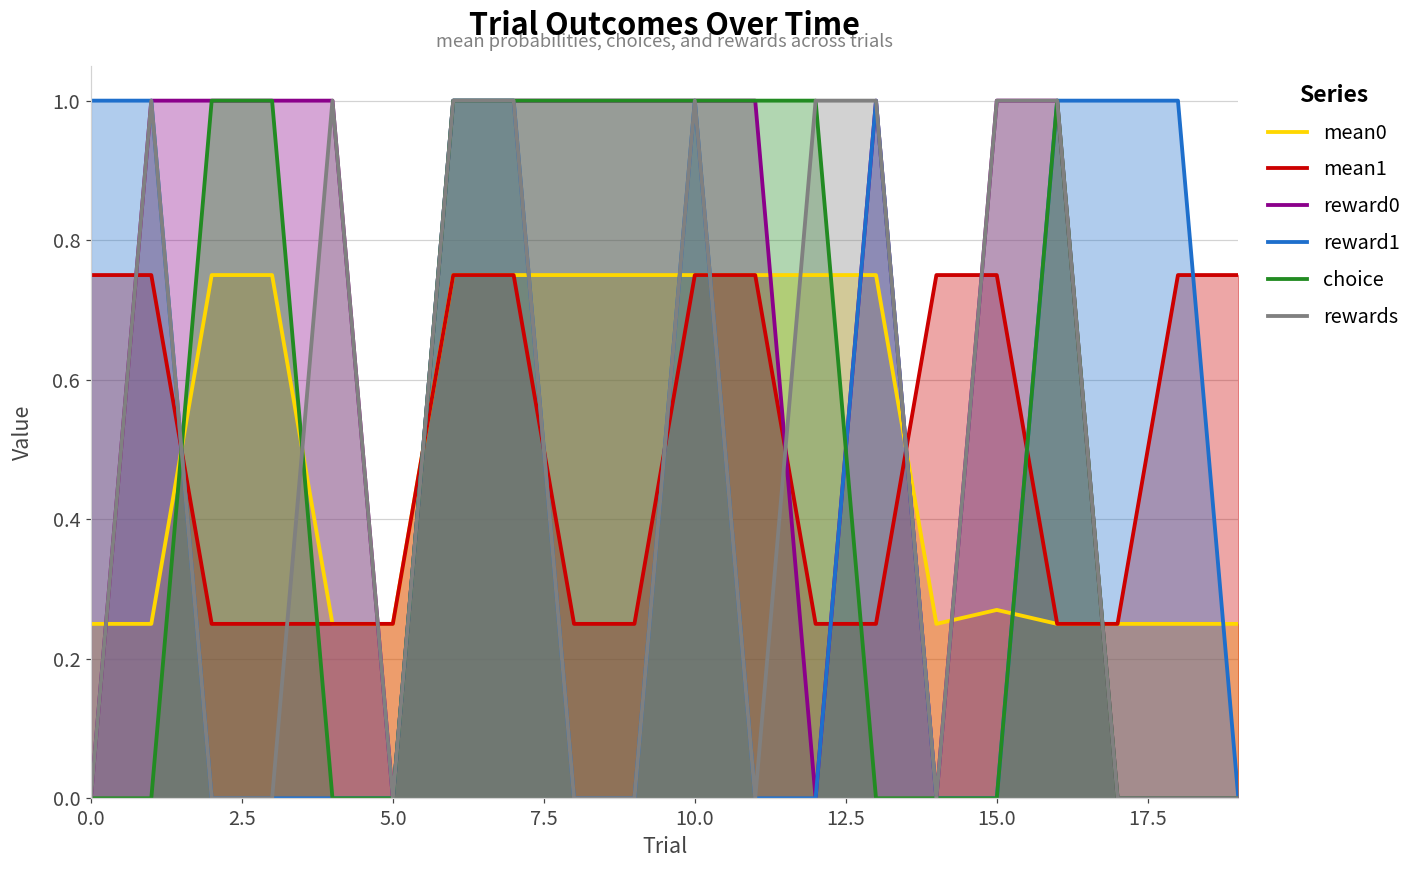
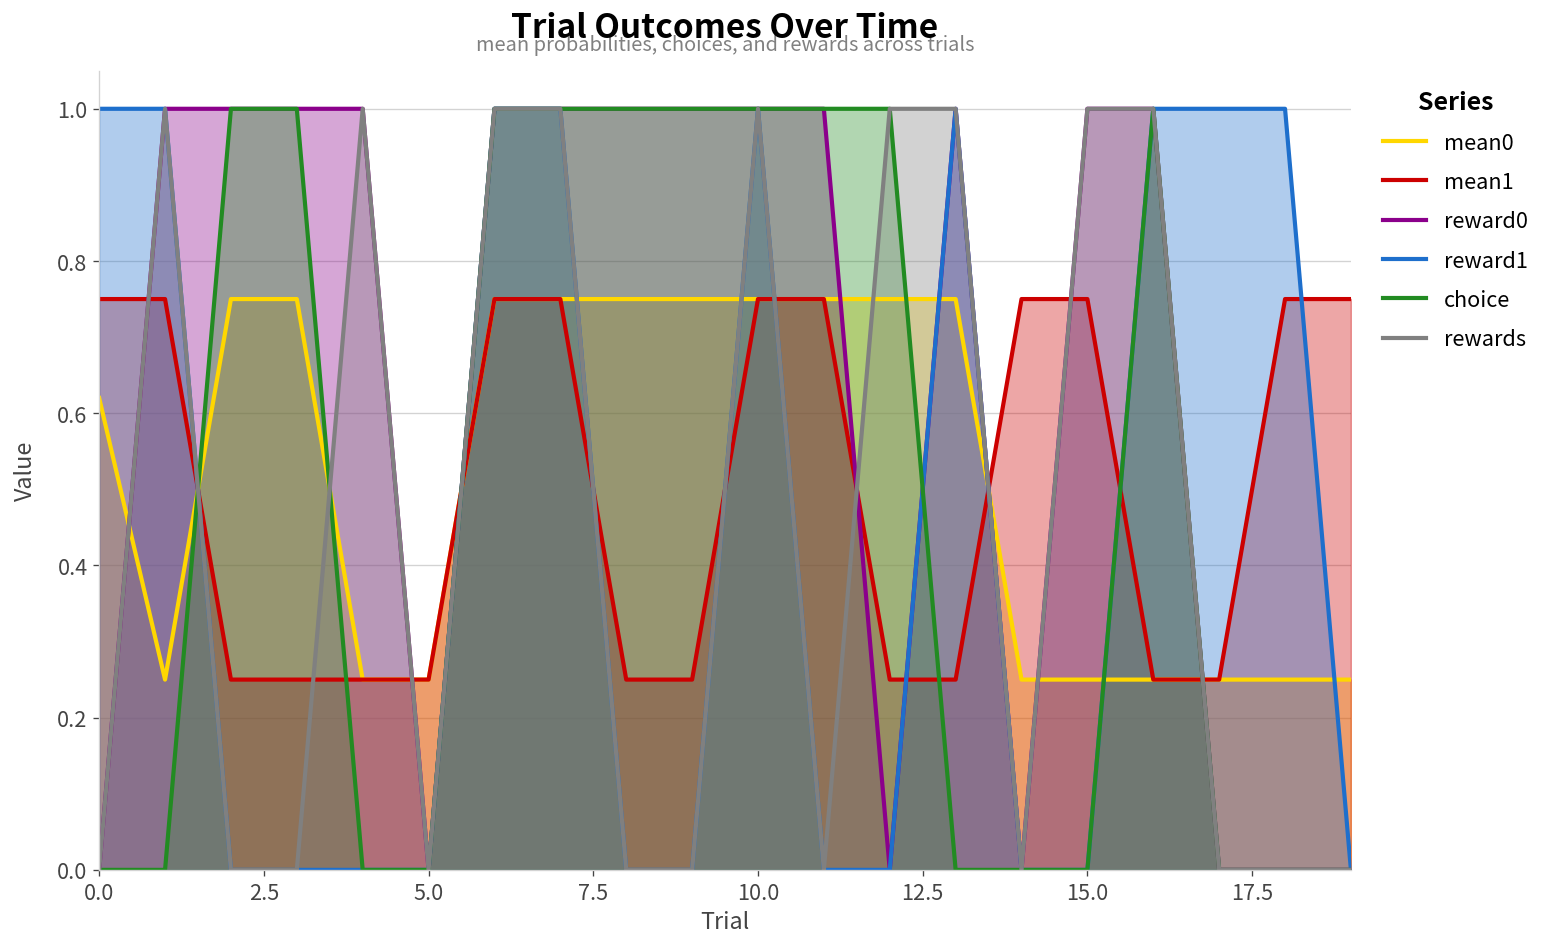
mean0, 0.0: 0.25 -> 0.62
mean0, 15.0: 0.27 -> 0.25
